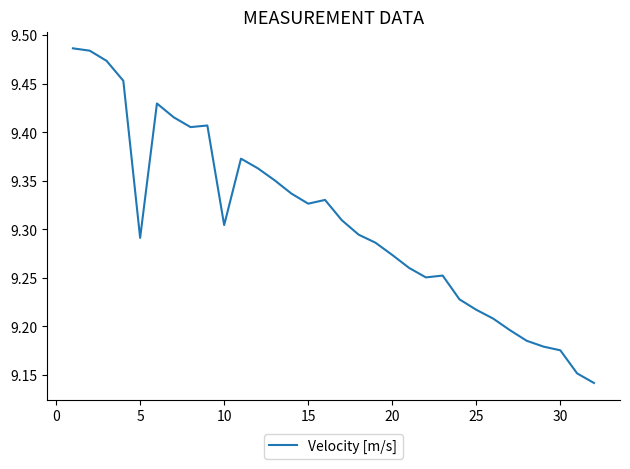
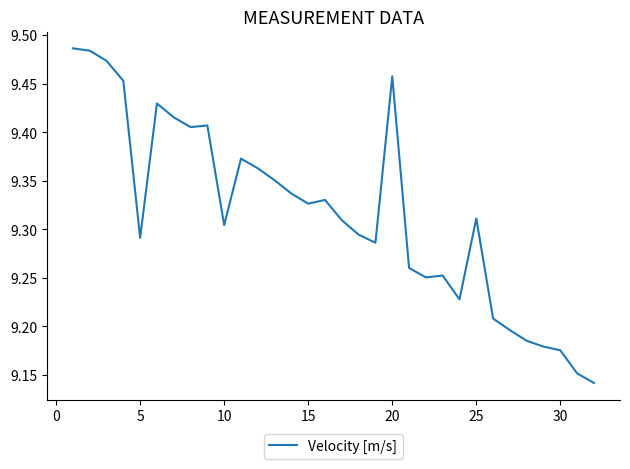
20: 9.27 -> 9.46
25: 9.22 -> 9.31
